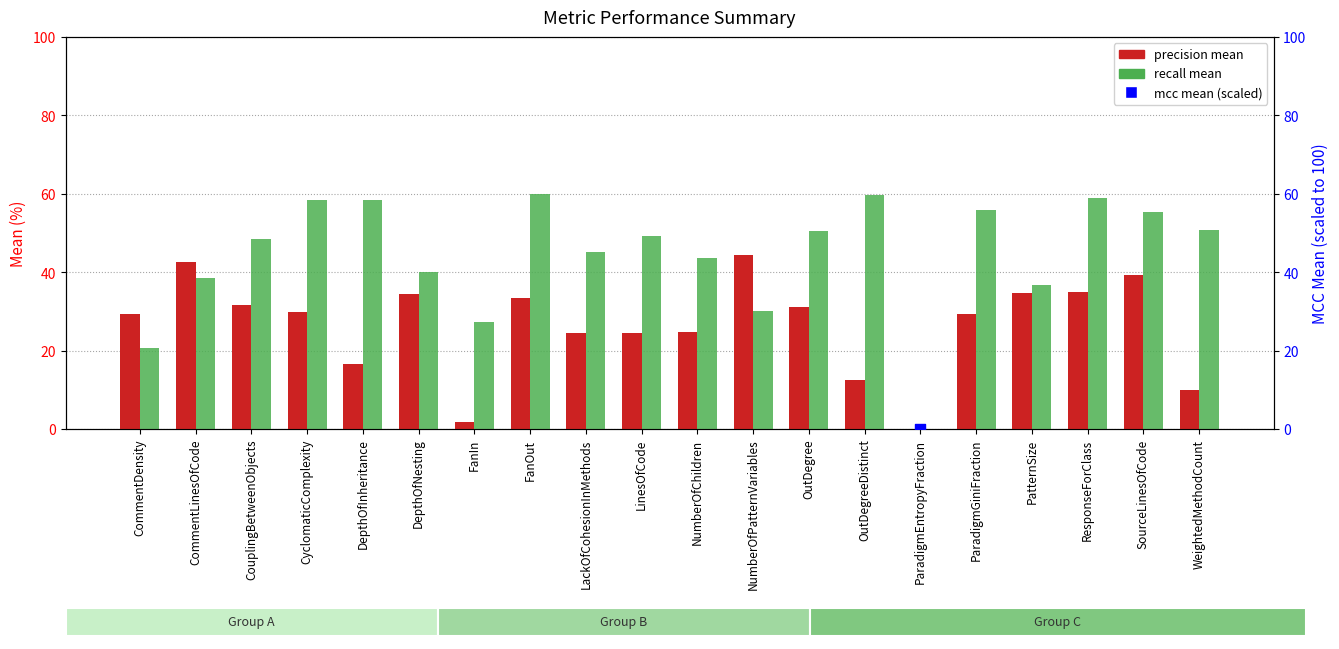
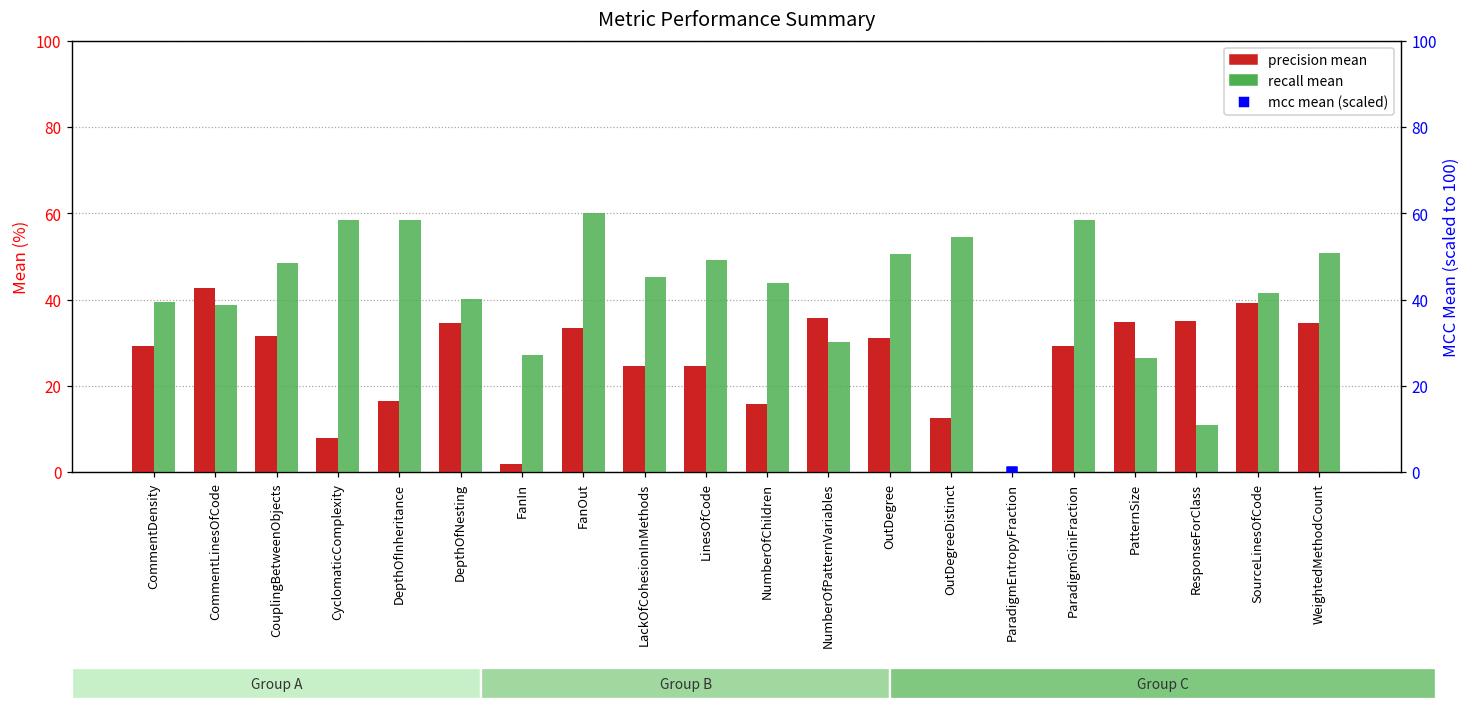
Metric Performance Summary, recall mean, CommentDensity: 21 -> 39
Metric Performance Summary, precision mean, CyclomaticComplexity: 30 -> 8
Metric Performance Summary, precision mean, NumberOfChildren: 25 -> 16
Metric Performance Summary, precision mean, NumberOfPatternVariables: 44 -> 36
Metric Performance Summary, recall mean, OutDegreeDistinct: 60 -> 55
Metric Performance Summary, recall mean, ParadigmGiniFraction: 56 -> 59
Metric Performance Summary, recall mean, PatternSize: 37 -> 26
Metric Performance Summary, recall mean, ResponseForClass: 59 -> 11
Metric Performance Summary, recall mean, SourceLinesOfCode: 55 -> 42
Metric Performance Summary, precision mean, WeightedMethodCount: 10 -> 35
